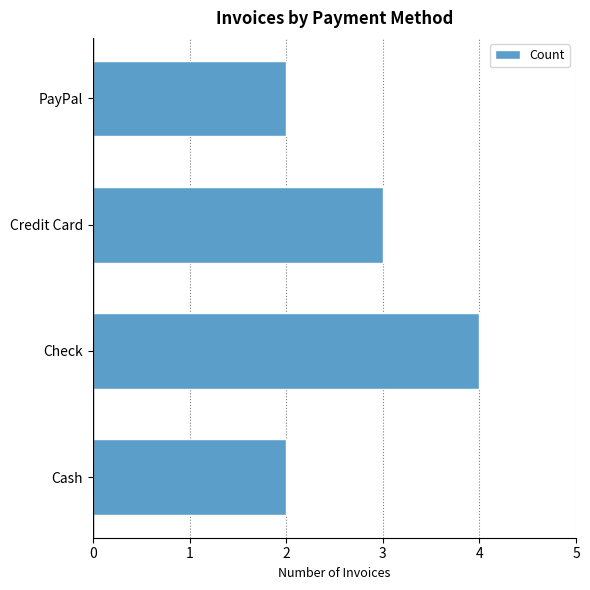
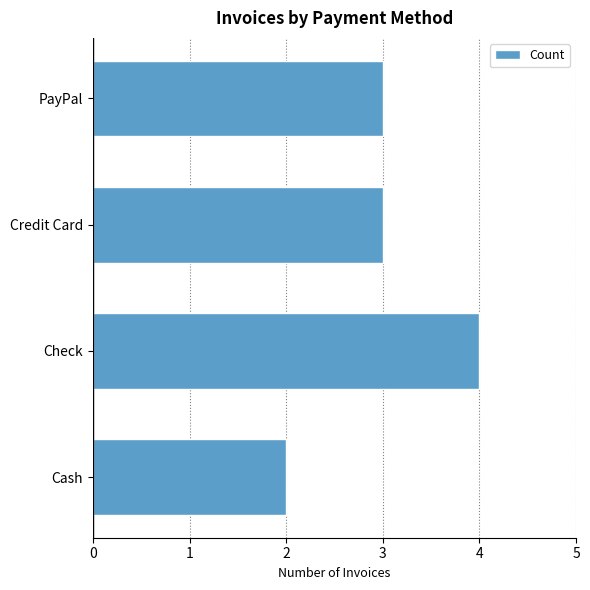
PayPal: 2 -> 3
